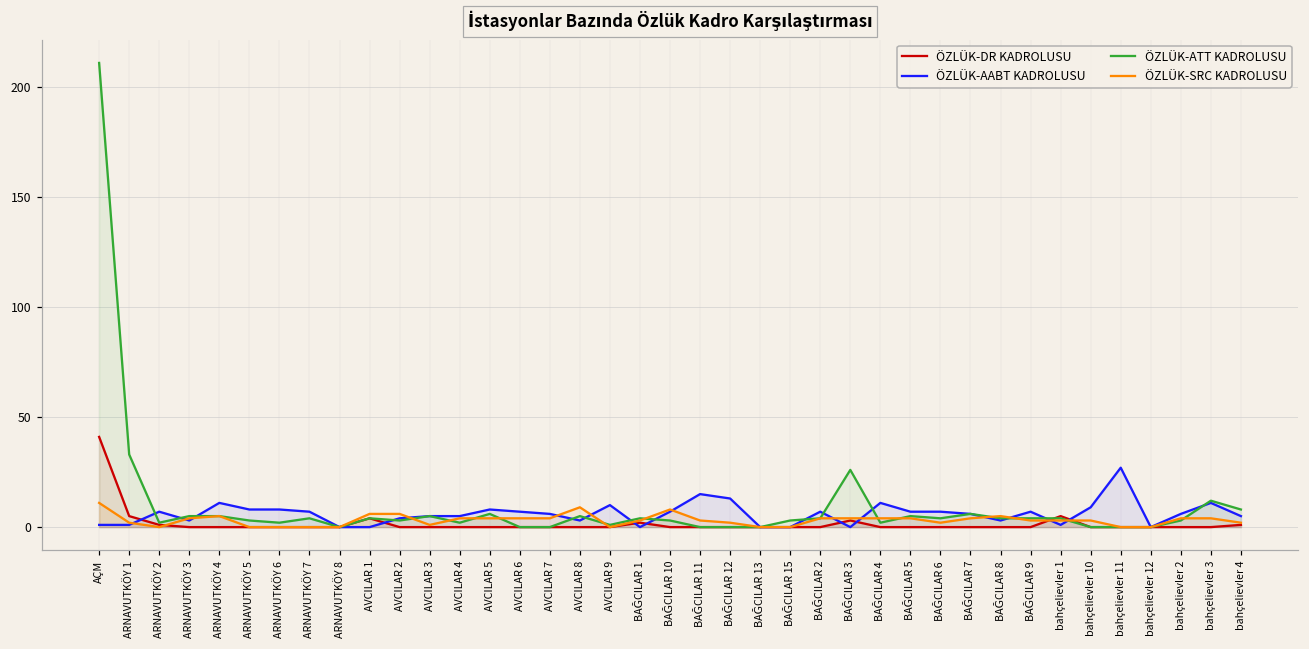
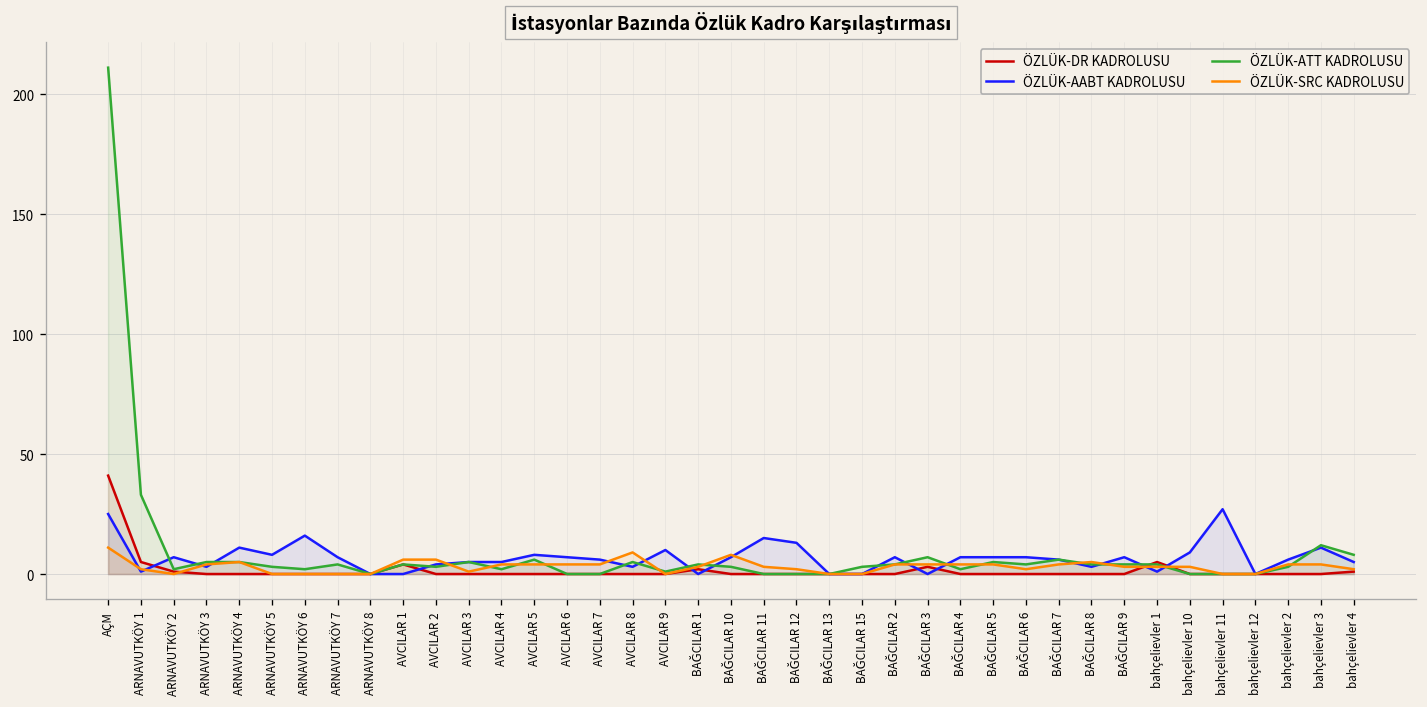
ÖZLÜK-AABT KADROLUSU, AÇM: 1 -> 25
ÖZLÜK-AABT KADROLUSU, ARNAVUTKÖY 6: 8 -> 16
ÖZLÜK-ATT KADROLUSU, BAĞCILAR 3: 26 -> 7
ÖZLÜK-AABT KADROLUSU, BAĞCILAR 4: 11 -> 7
